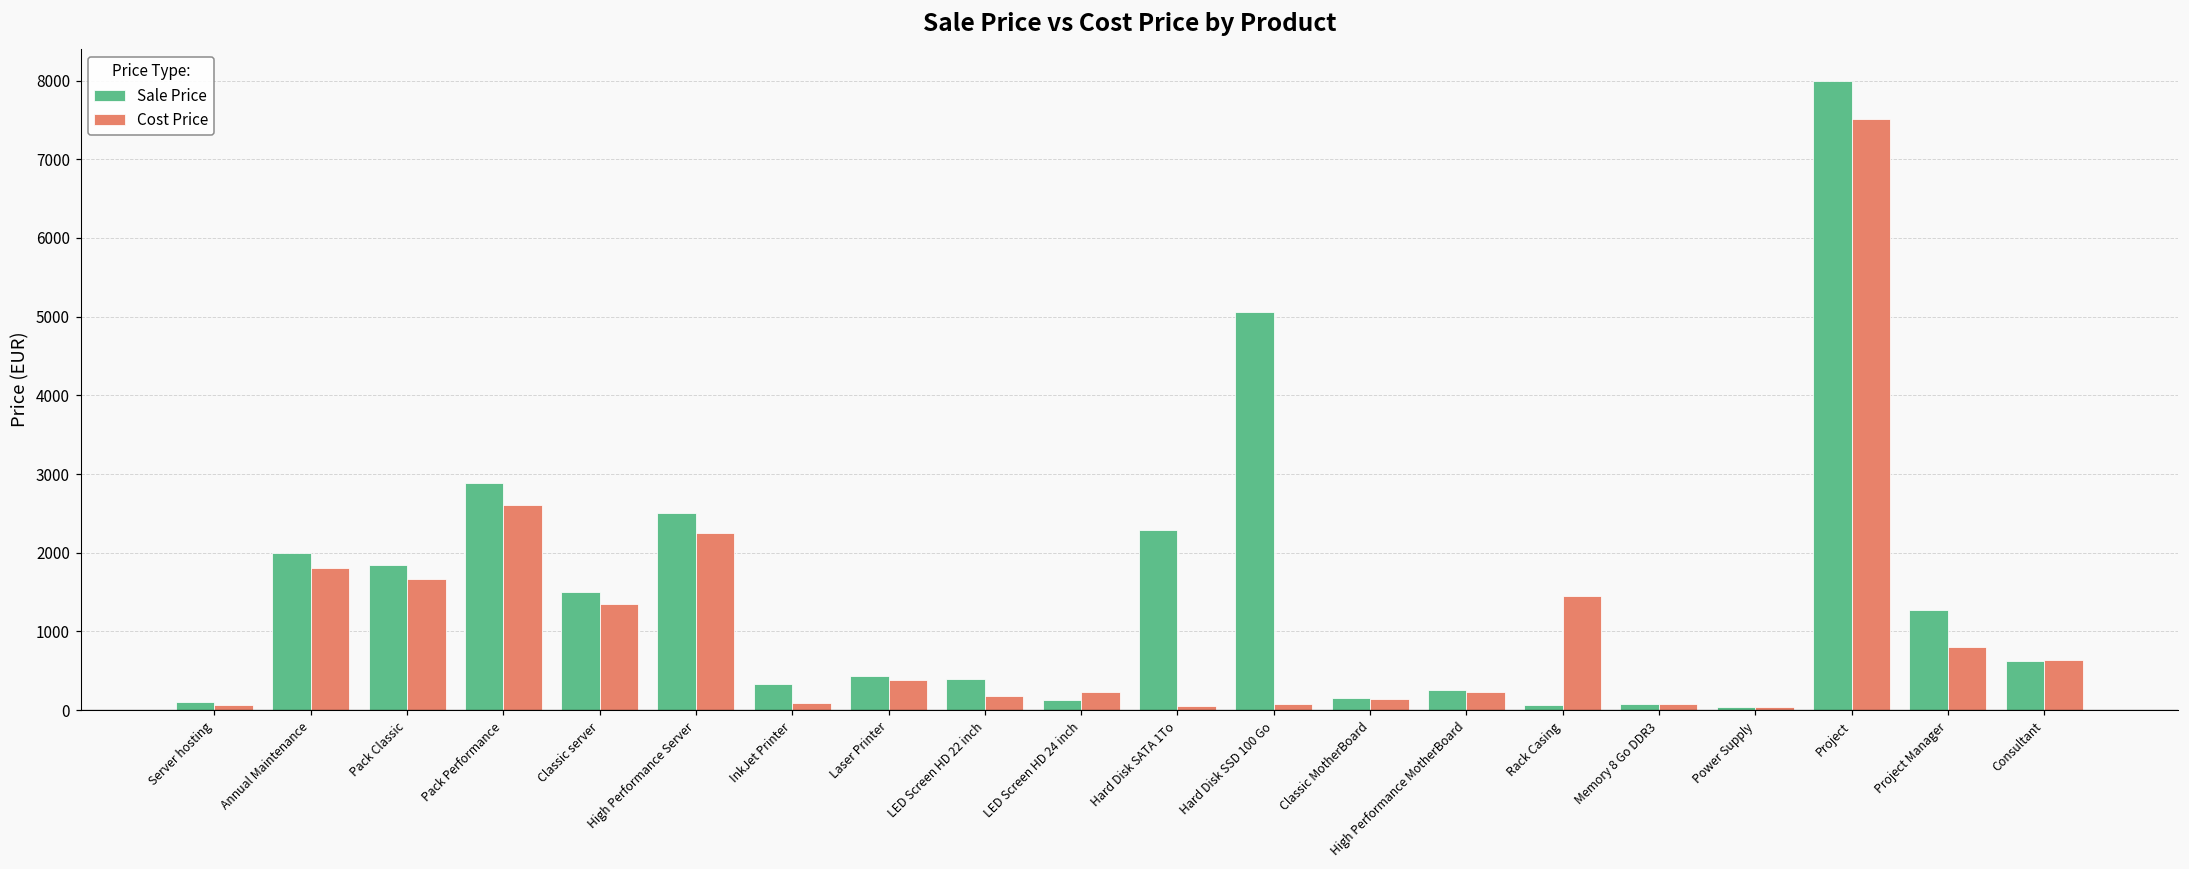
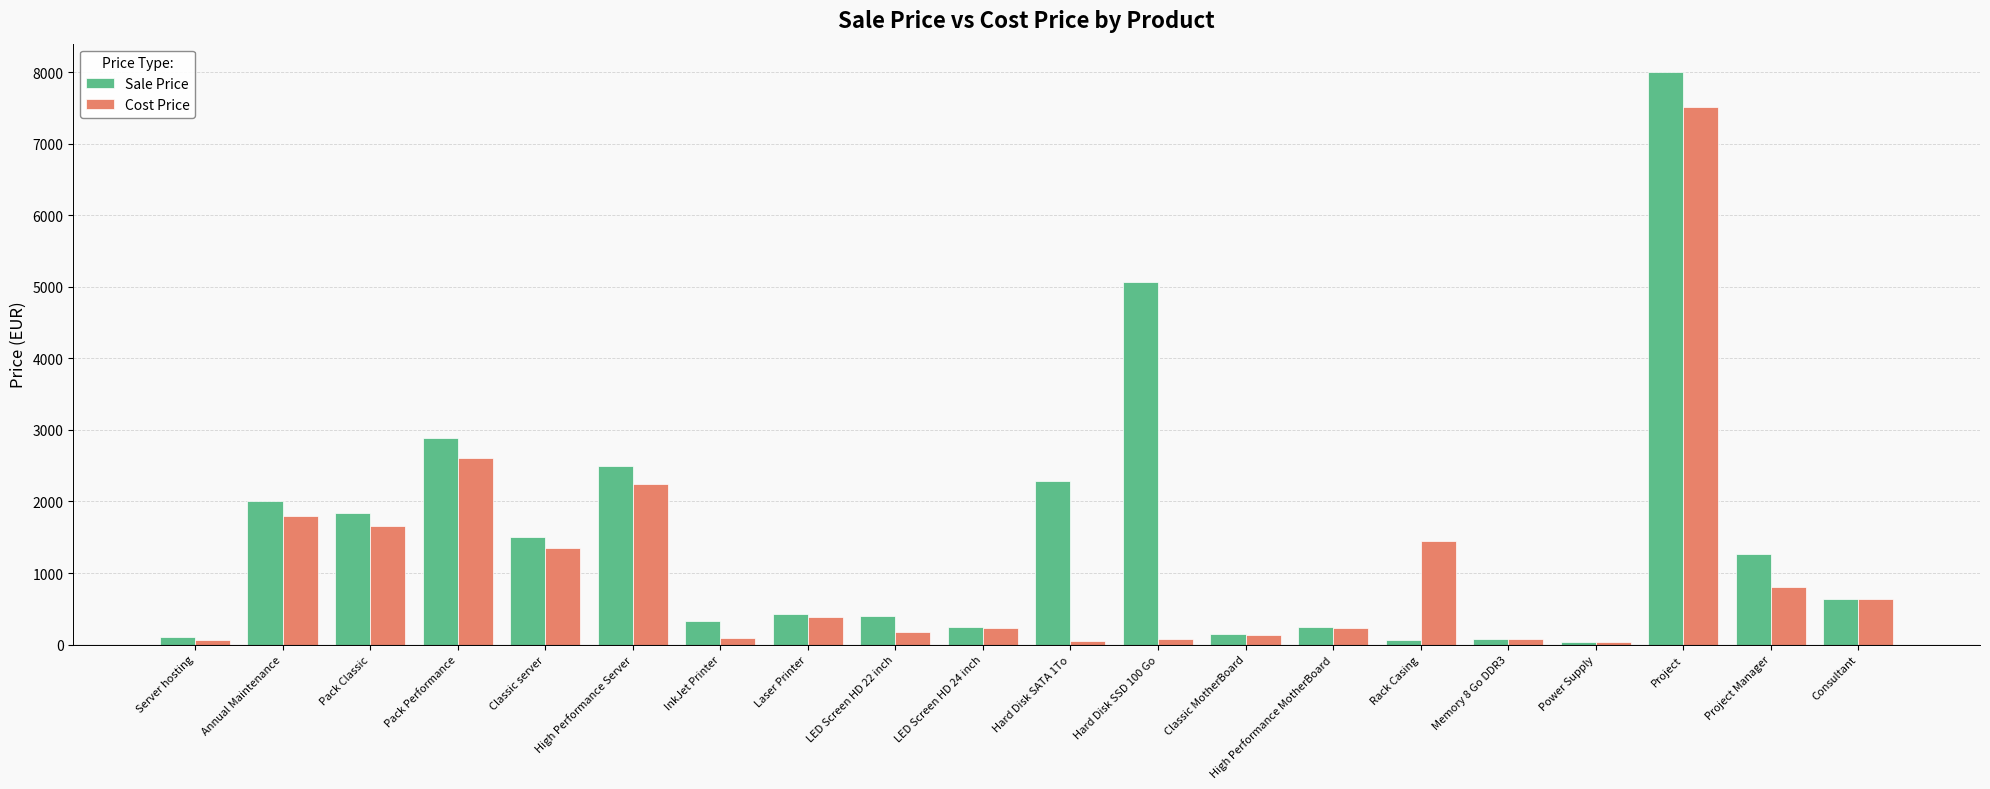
Sale Price, LED Screen HD 24 inch: 100 -> 300
